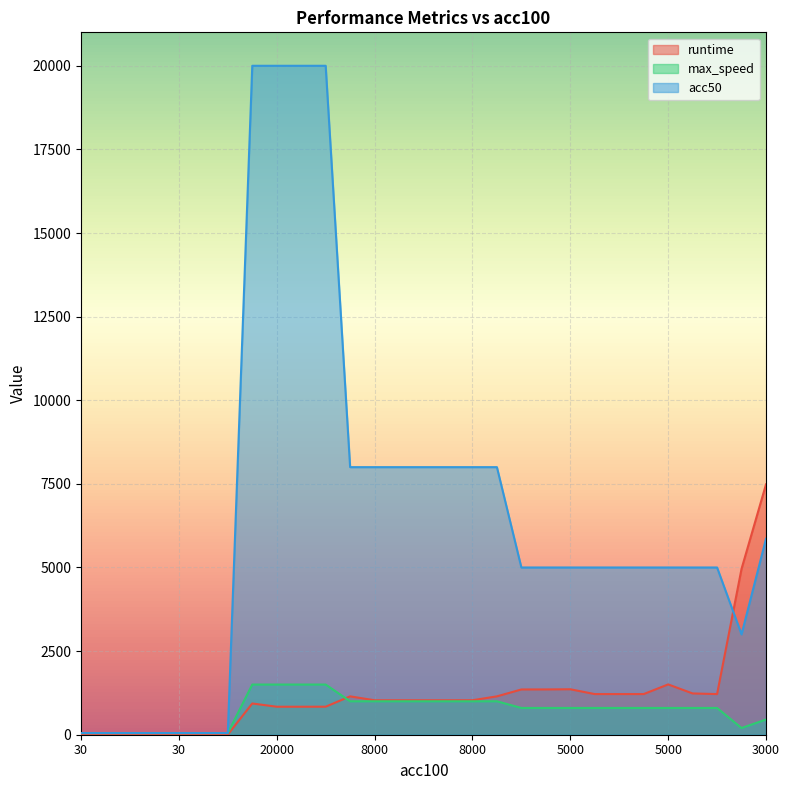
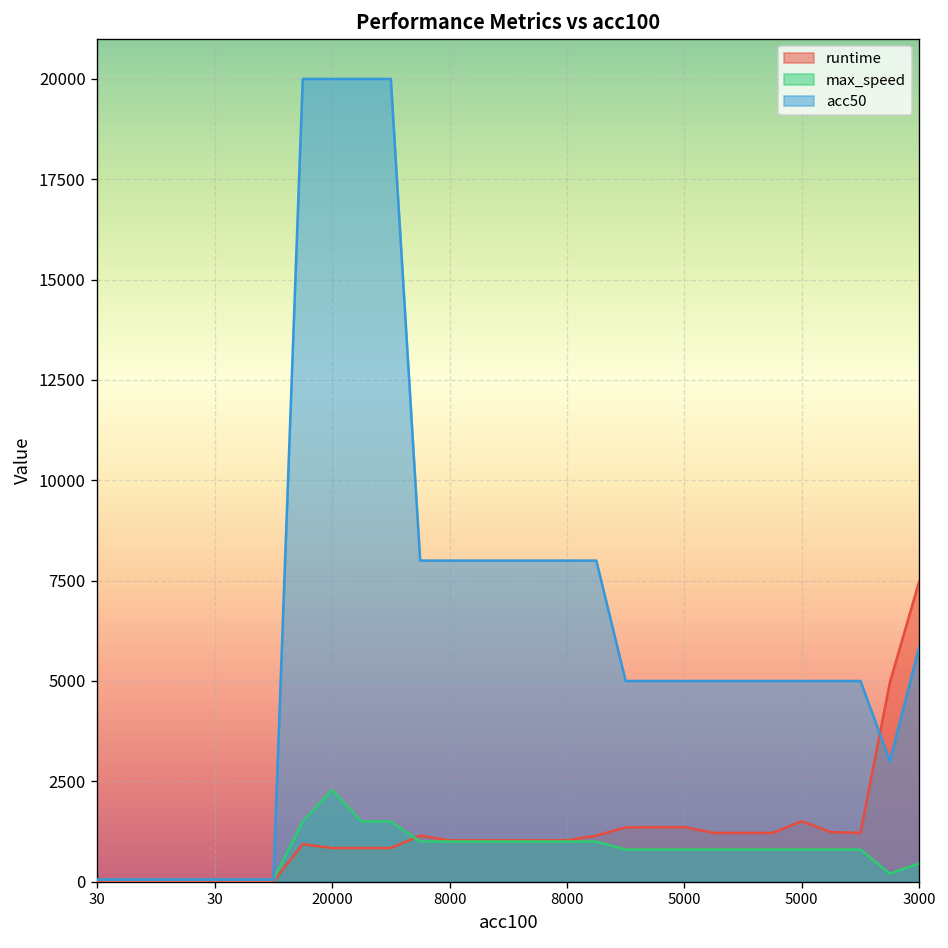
max_speed, 20000: 1500 -> 2300
